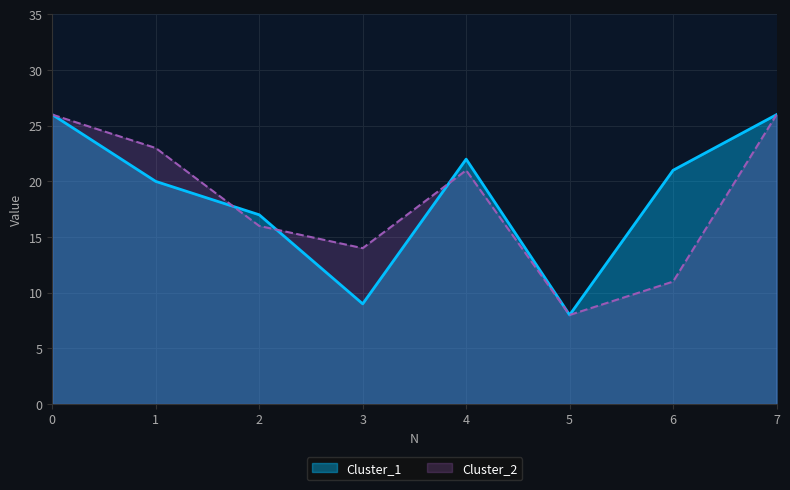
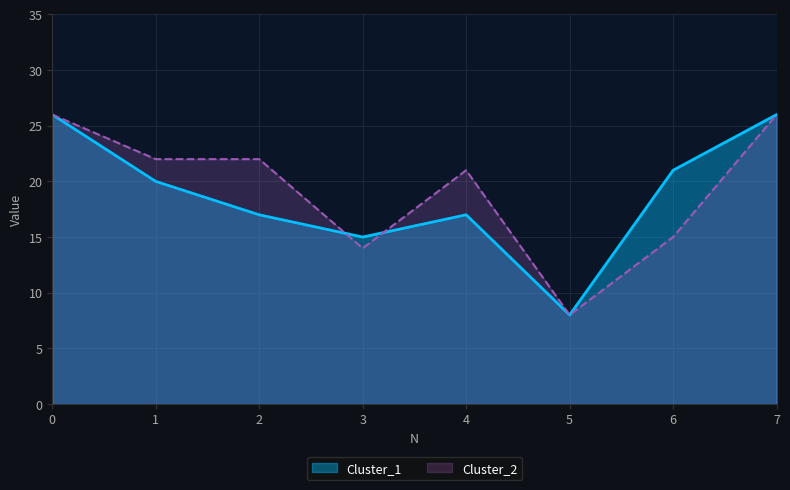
Cluster_2, 1: 23 -> 22
Cluster_2, 2: 16 -> 22
Cluster_1, 3: 9 -> 15
Cluster_1, 4: 22 -> 17
Cluster_2, 6: 11 -> 15
